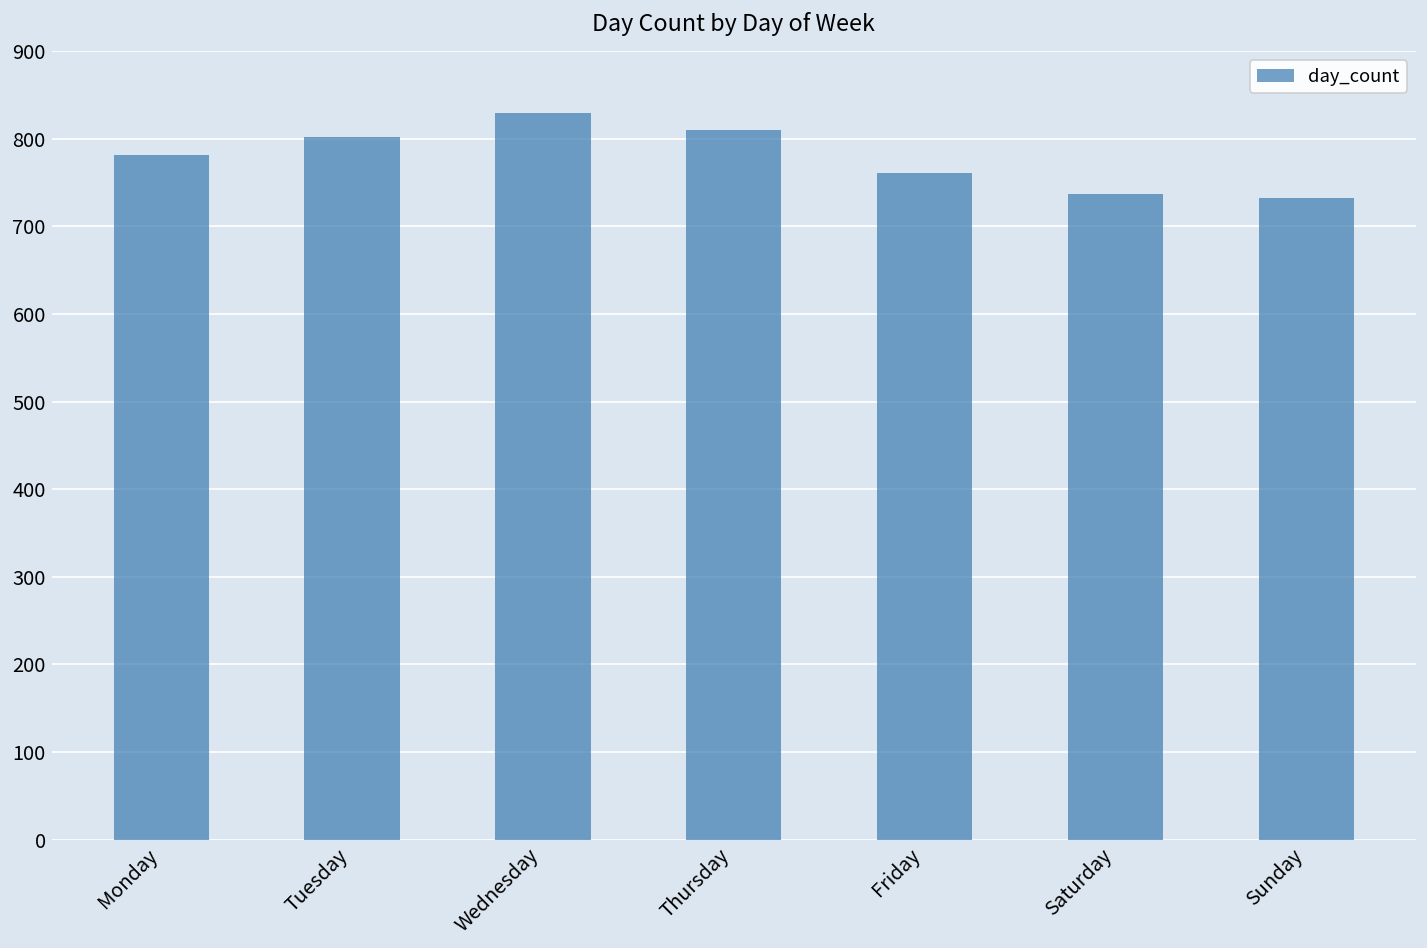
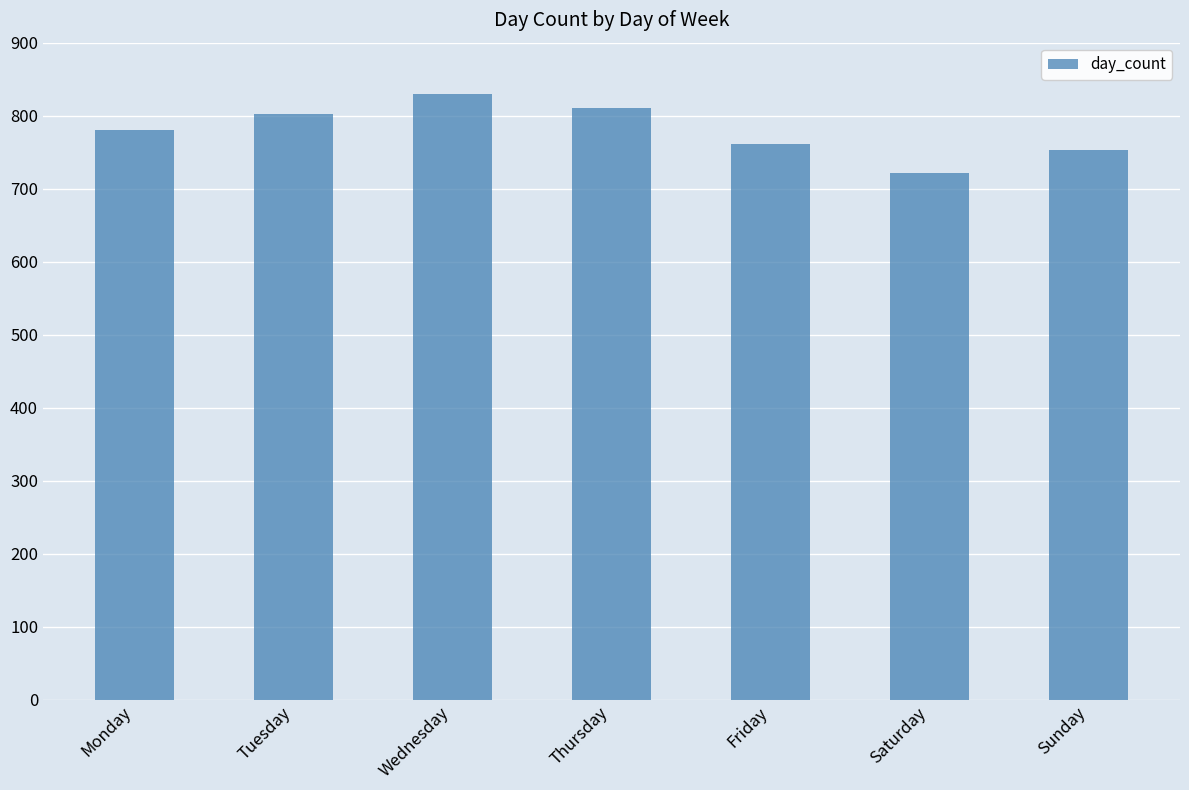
Saturday: 740 -> 720
Sunday: 730 -> 750
